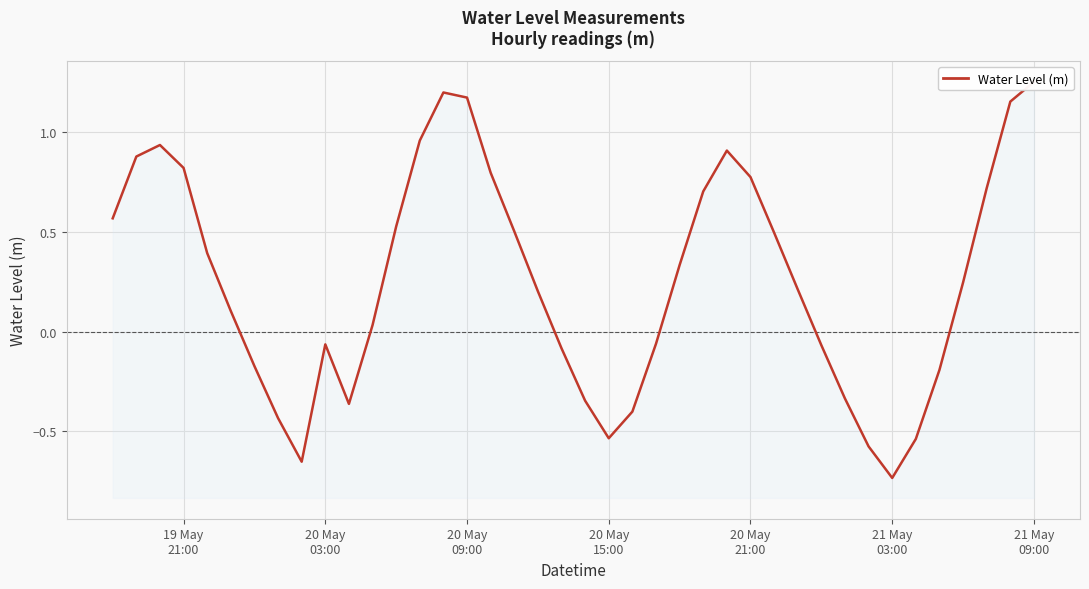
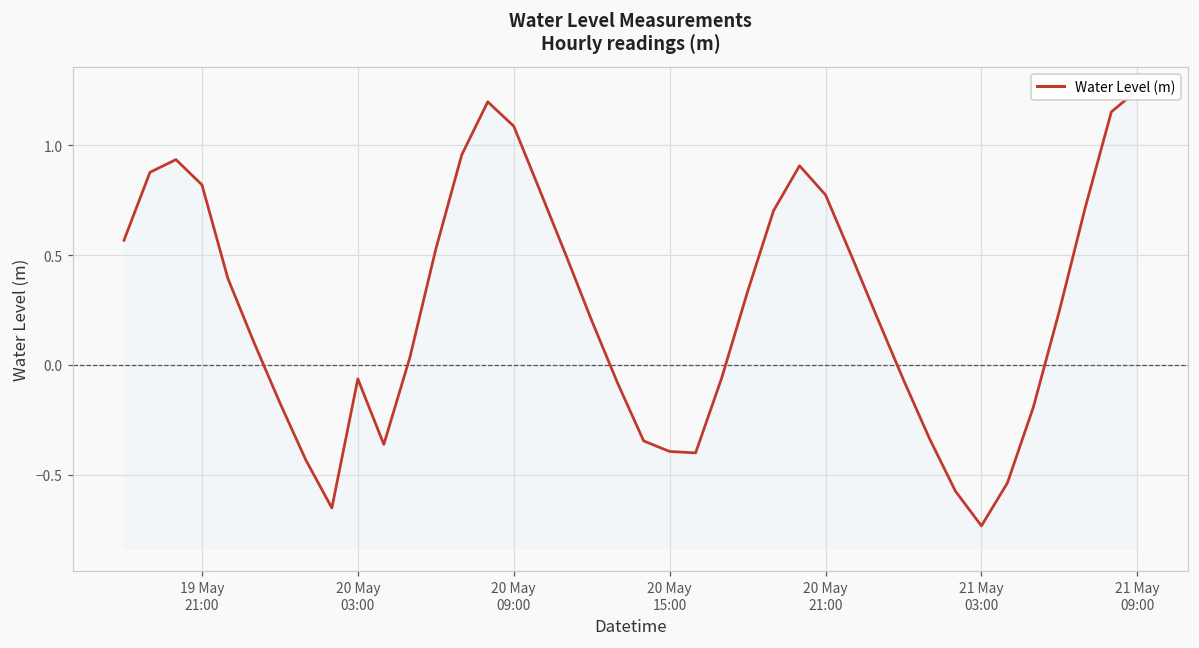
20 May 09:00: 1.17 -> 1.09
20 May 15:00: -0.53 -> -0.39
